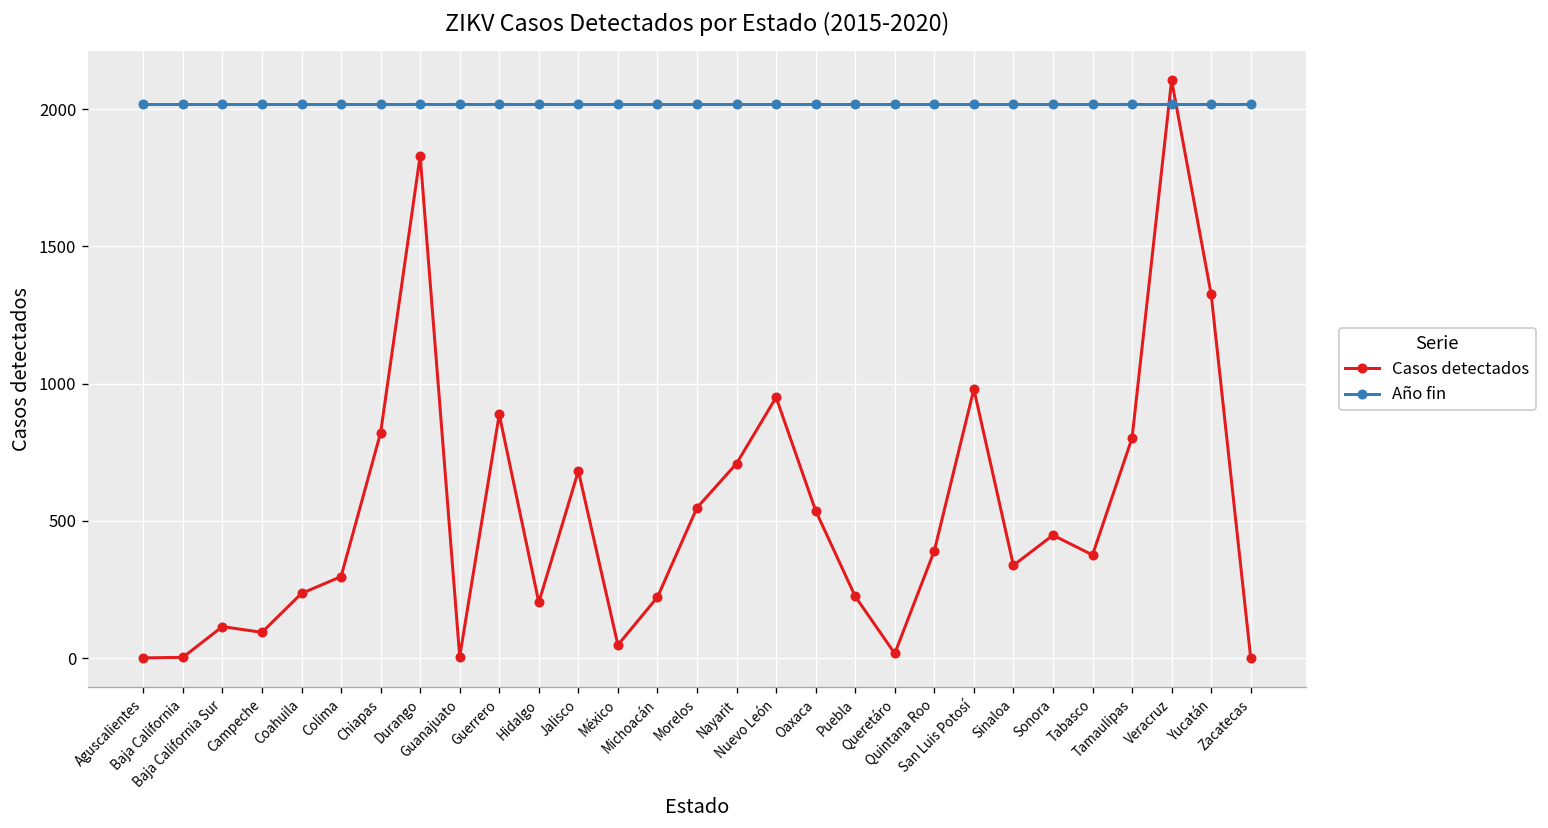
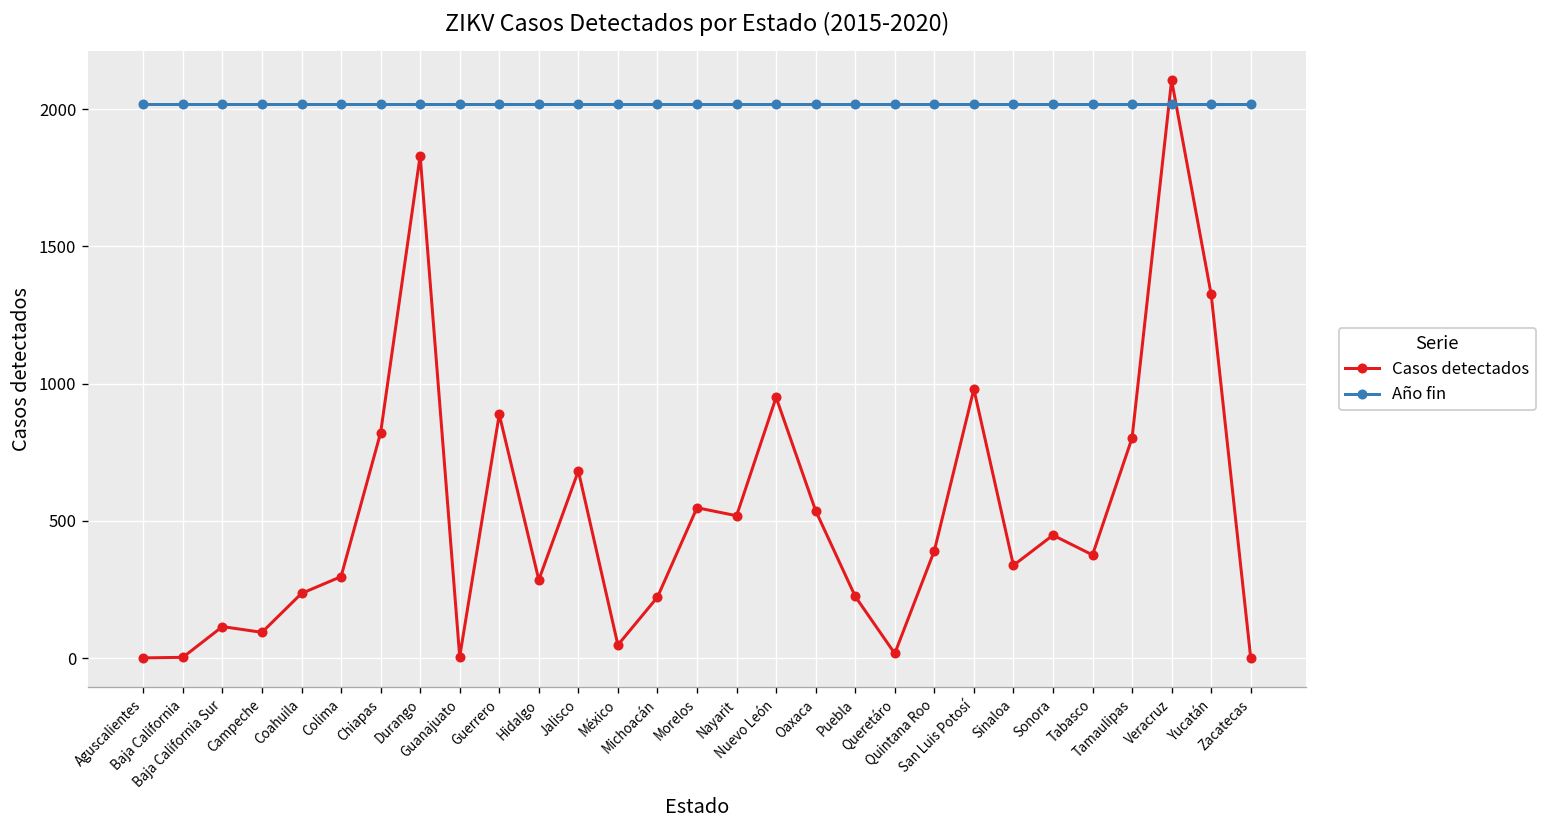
Casos detectados, Hidalgo: 200 -> 290
Casos detectados, Nayarit: 710 -> 520
